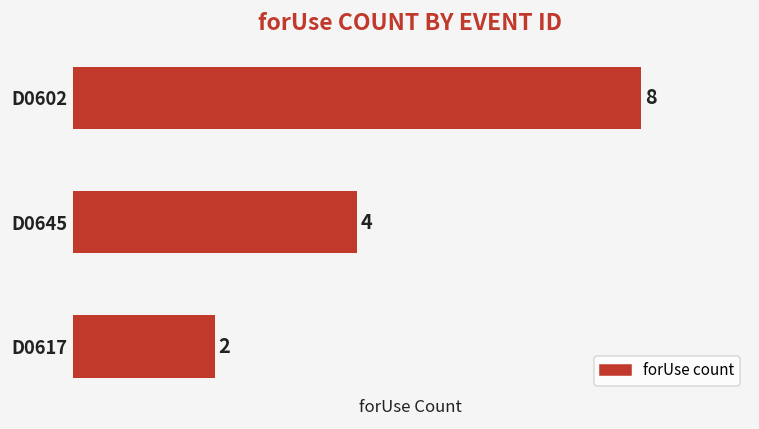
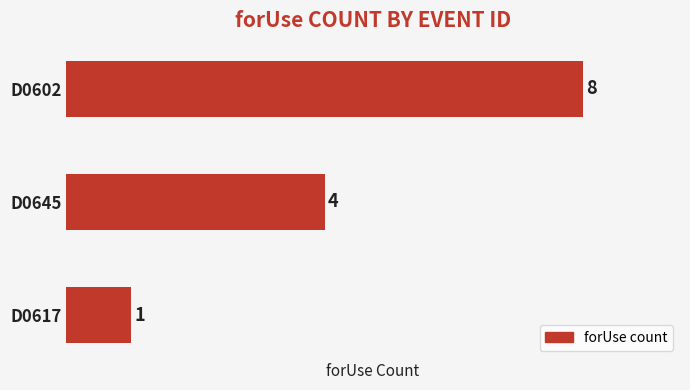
D0617: 2 -> 1
